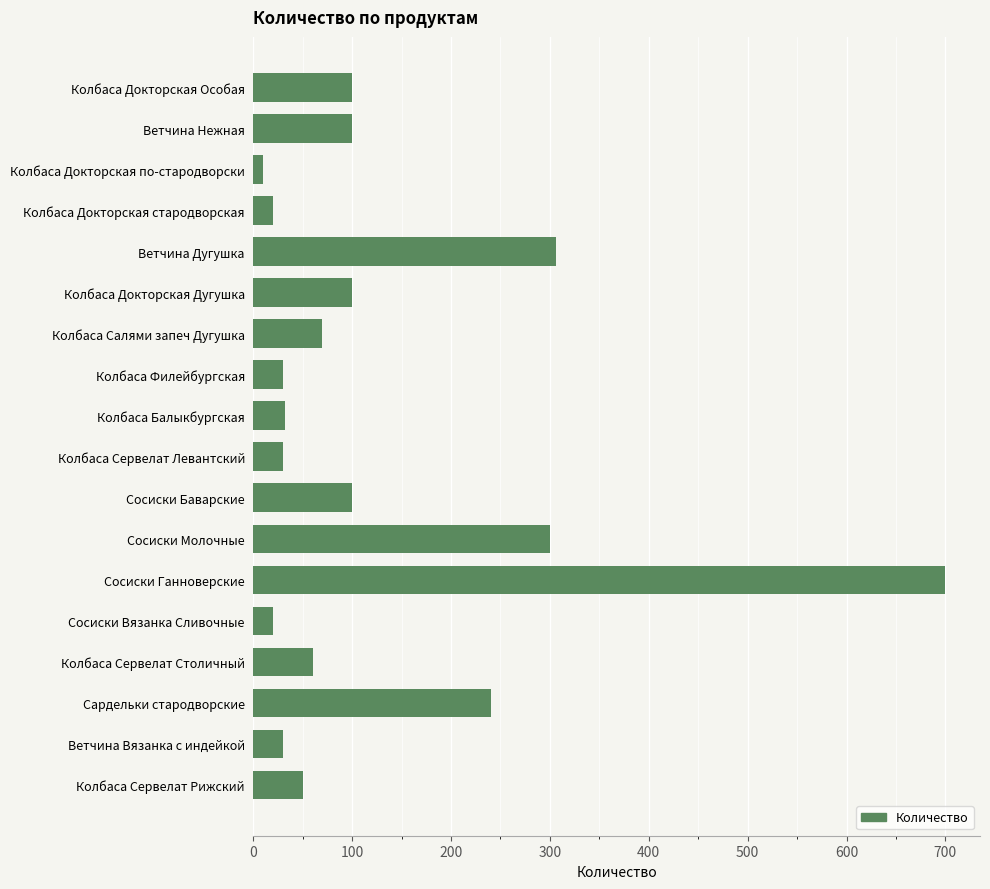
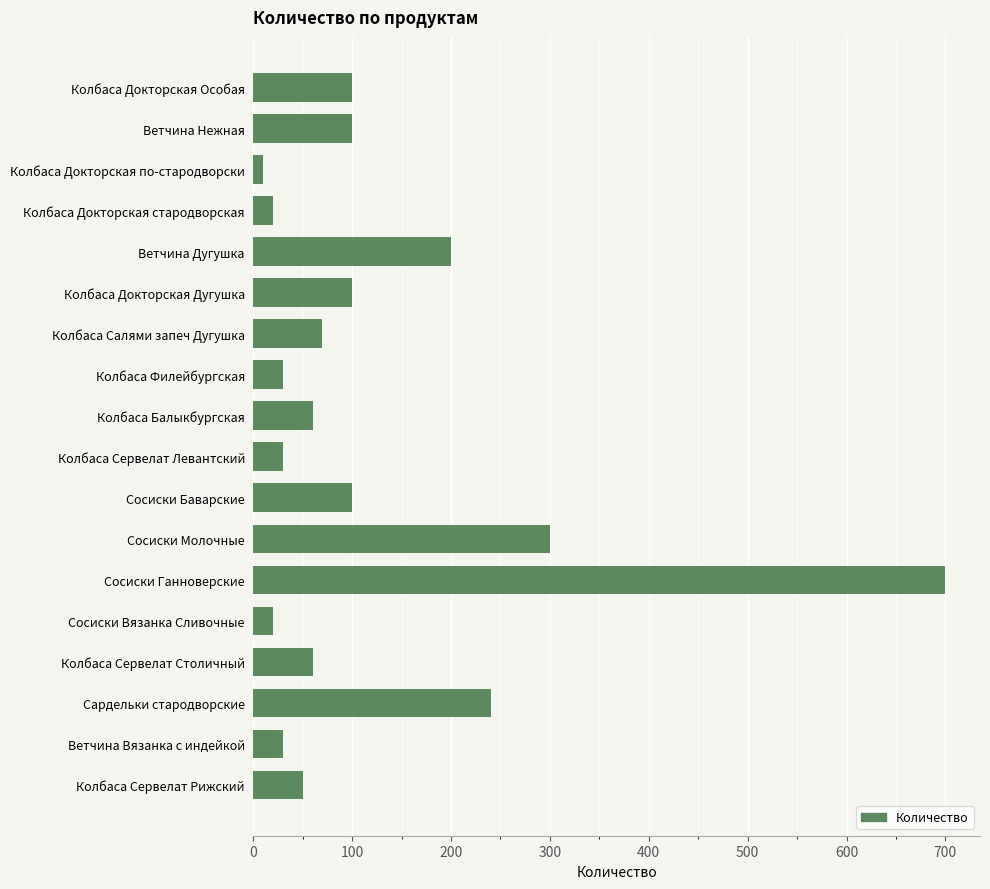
Ветчина Дугушка: 310 -> 200
Колбаса Балыкбургская: 30 -> 60
